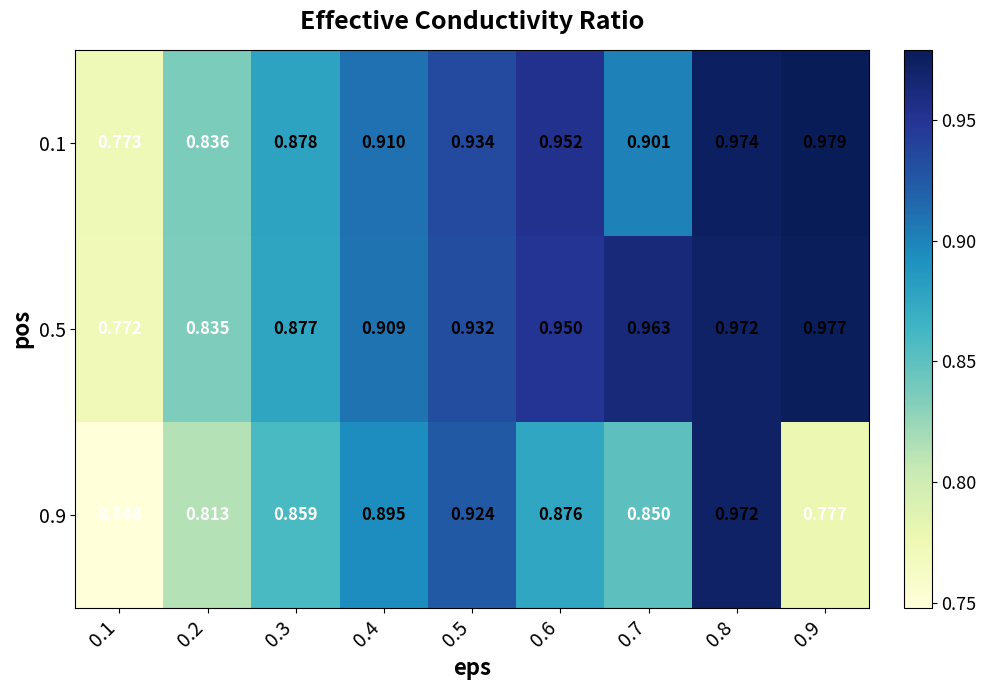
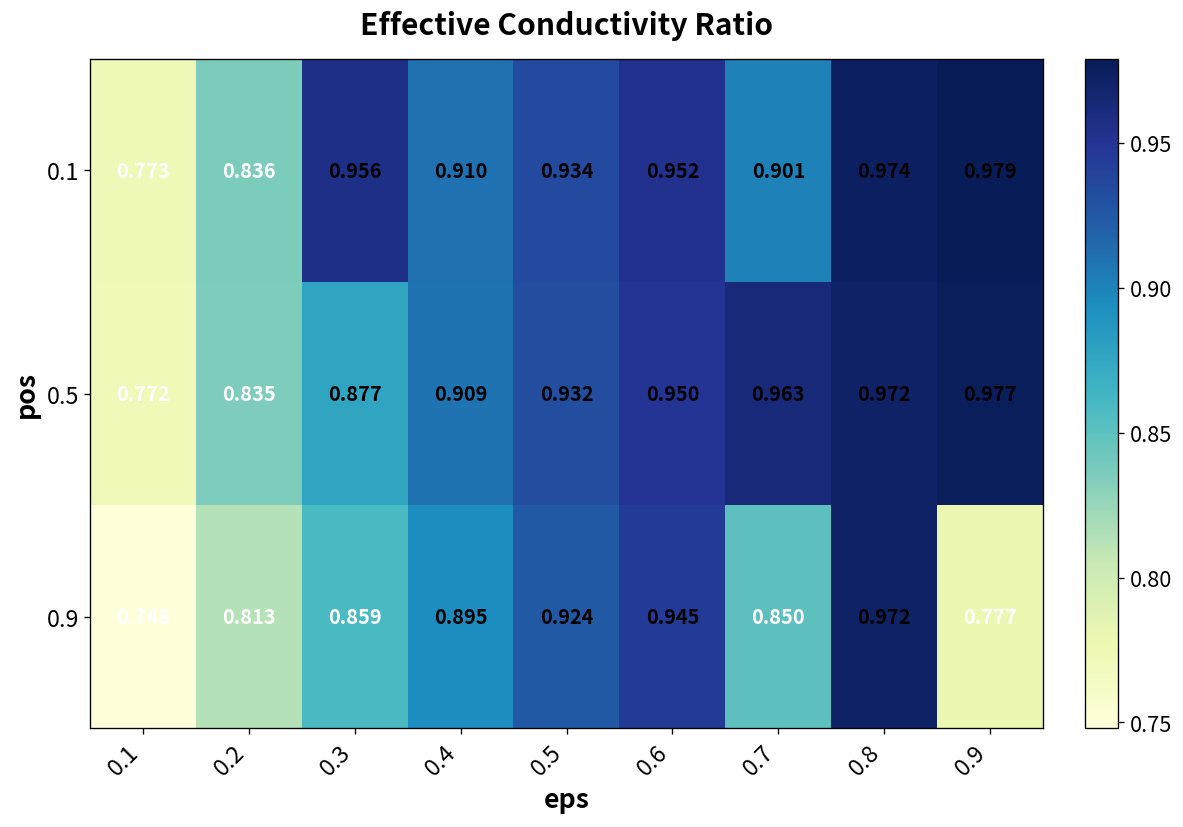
0.1, 0.3: 0.878 -> 0.956
0.9, 0.6: 0.876 -> 0.945
